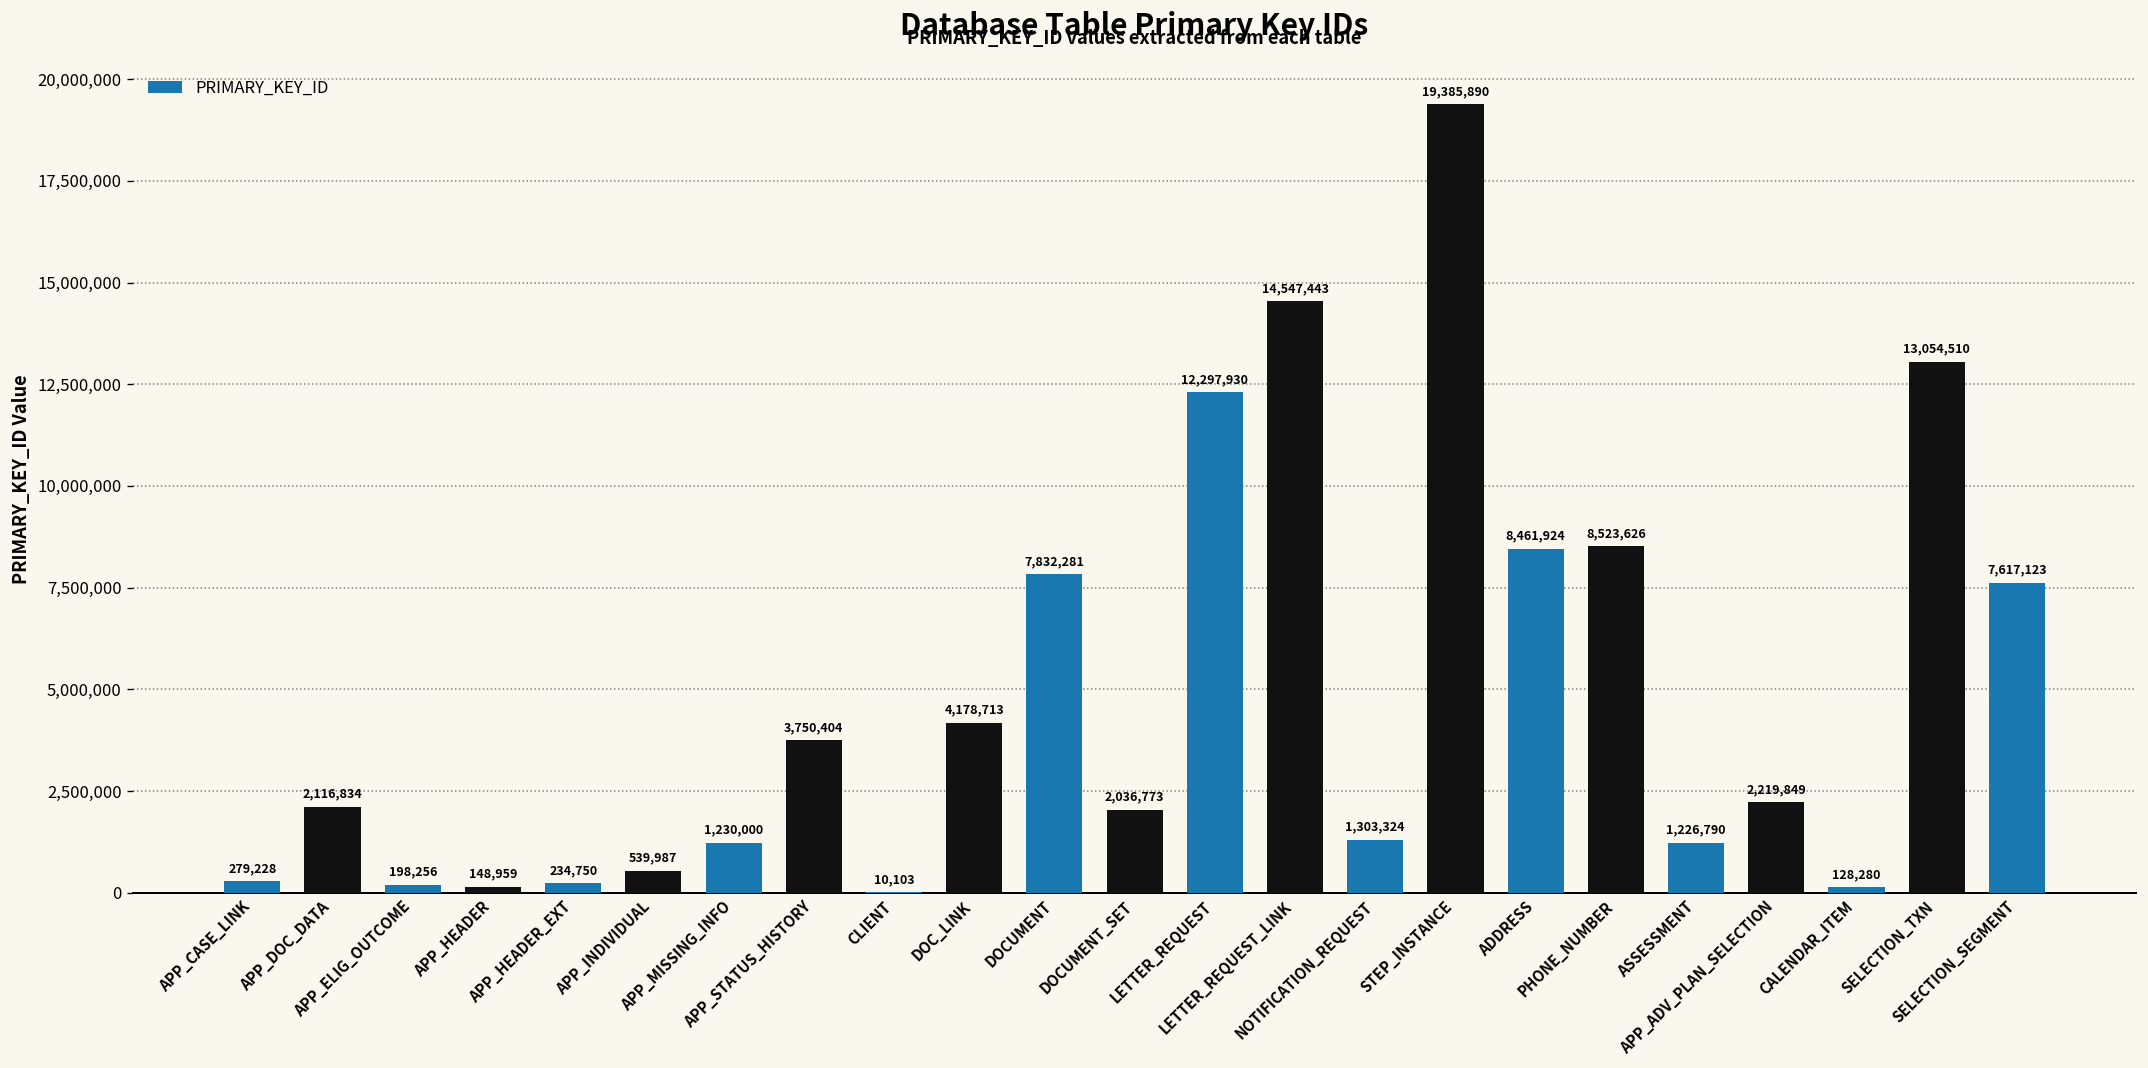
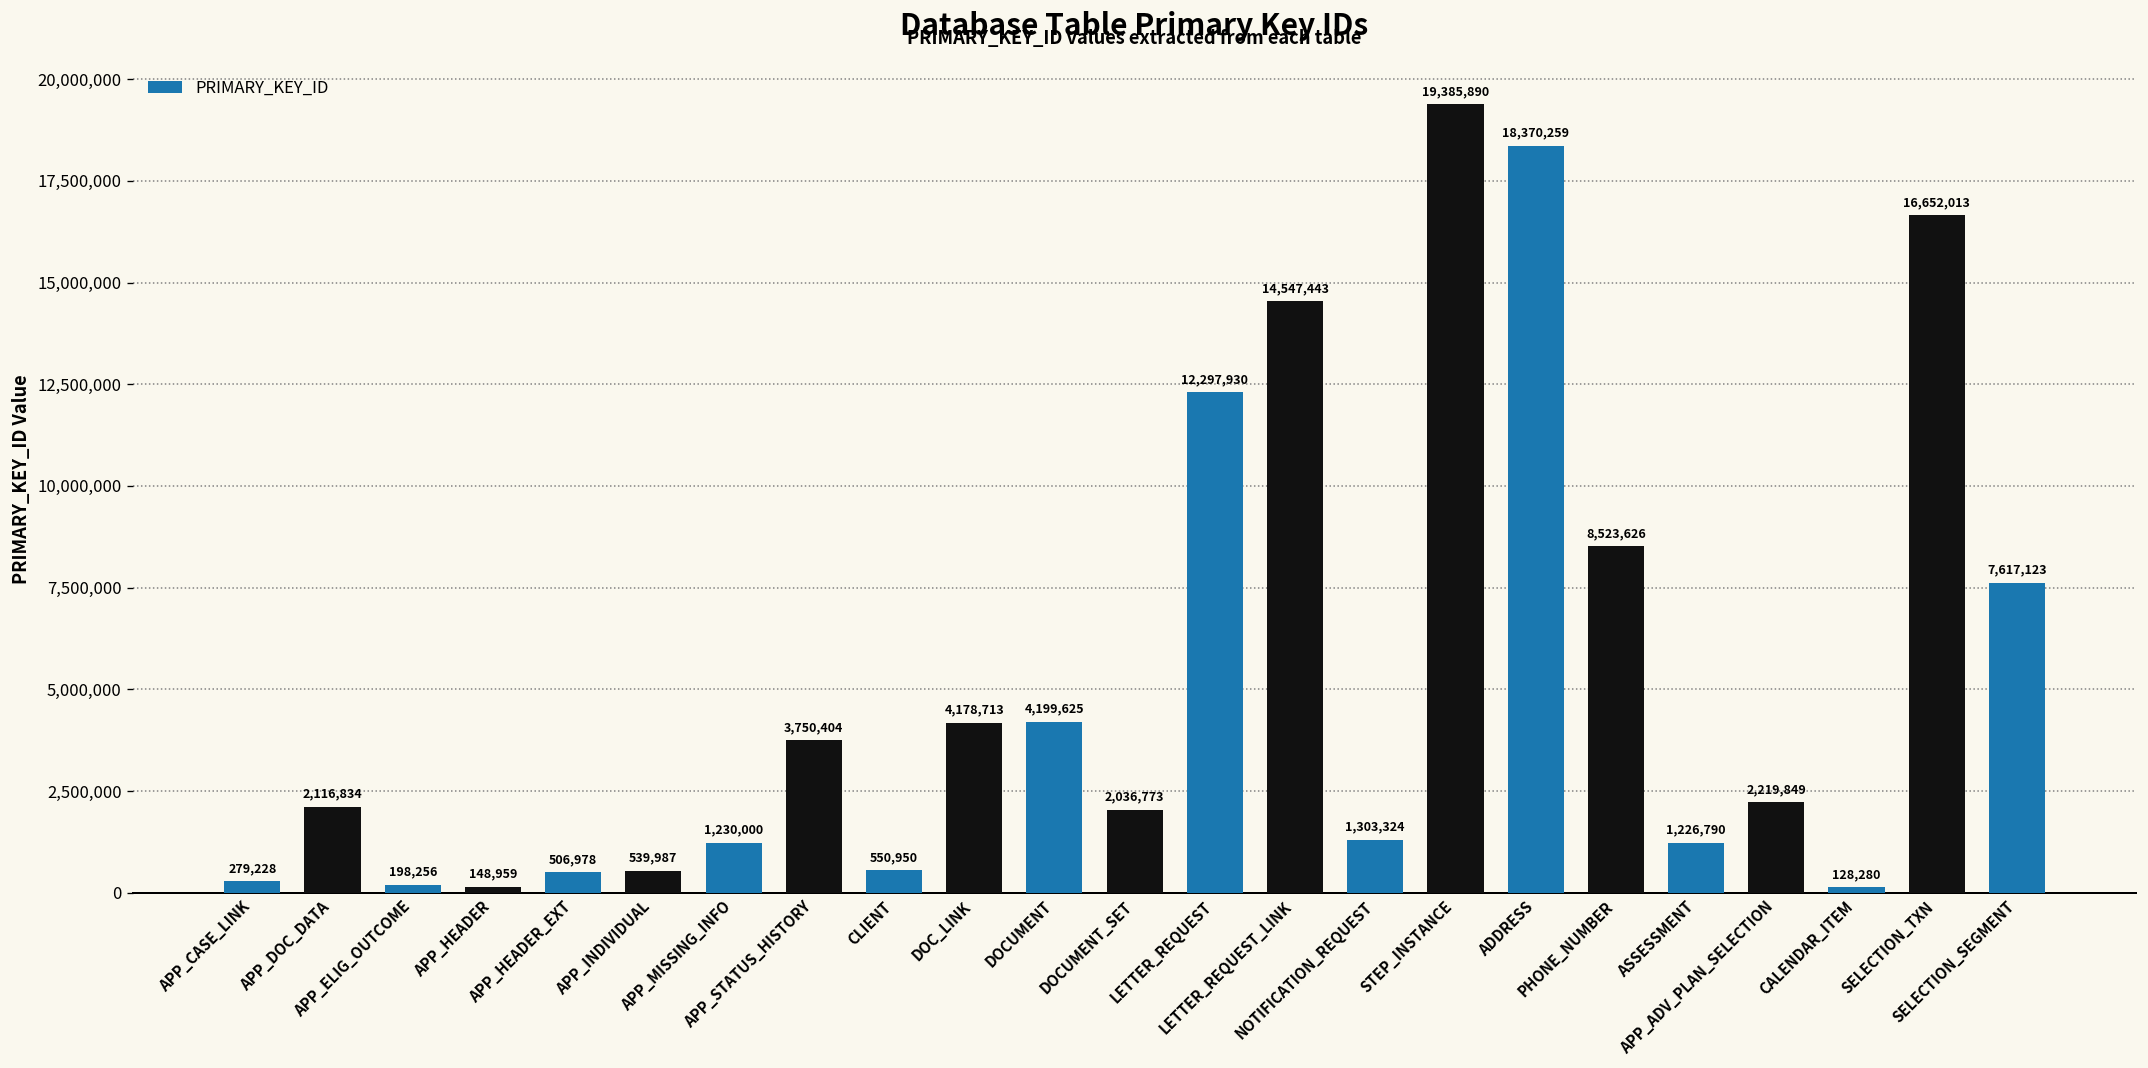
APP_HEADER_EXT: 234,750 -> 506,978
CLIENT: 10,103 -> 550,950
DOCUMENT: 7,832,281 -> 4,199,625
ADDRESS: 8,461,924 -> 18,370,259
SELECTION_TXN: 13,054,510 -> 16,652,013
